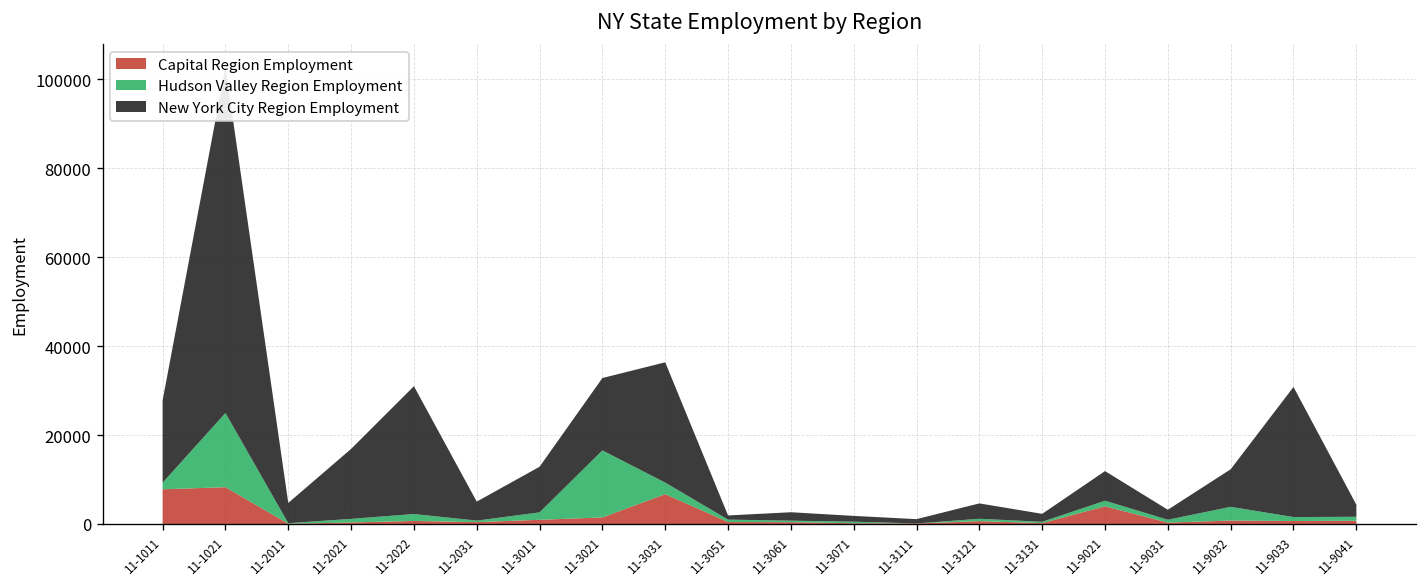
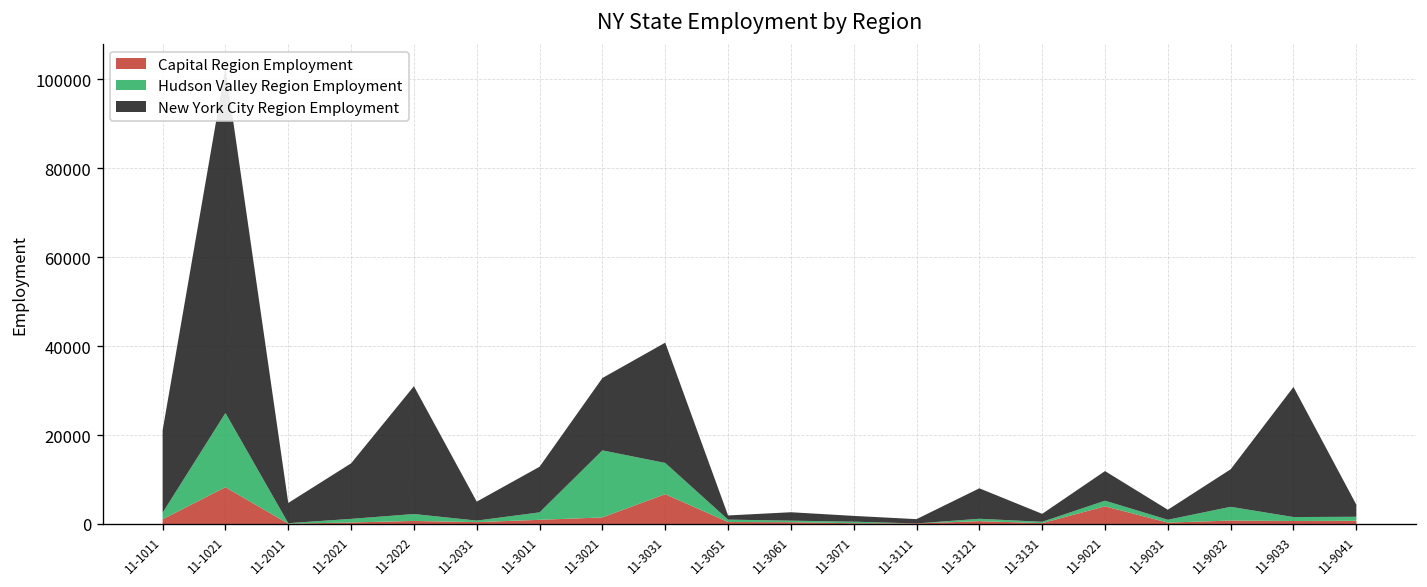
Capital Region Employment, 11-1011: 8000 -> 1000
New York City Region Employment, 11-2021: 16000 -> 12000
Hudson Valley Region Employment, 11-3031: 3000 -> 7000
New York City Region Employment, 11-3121: 3000 -> 7000
